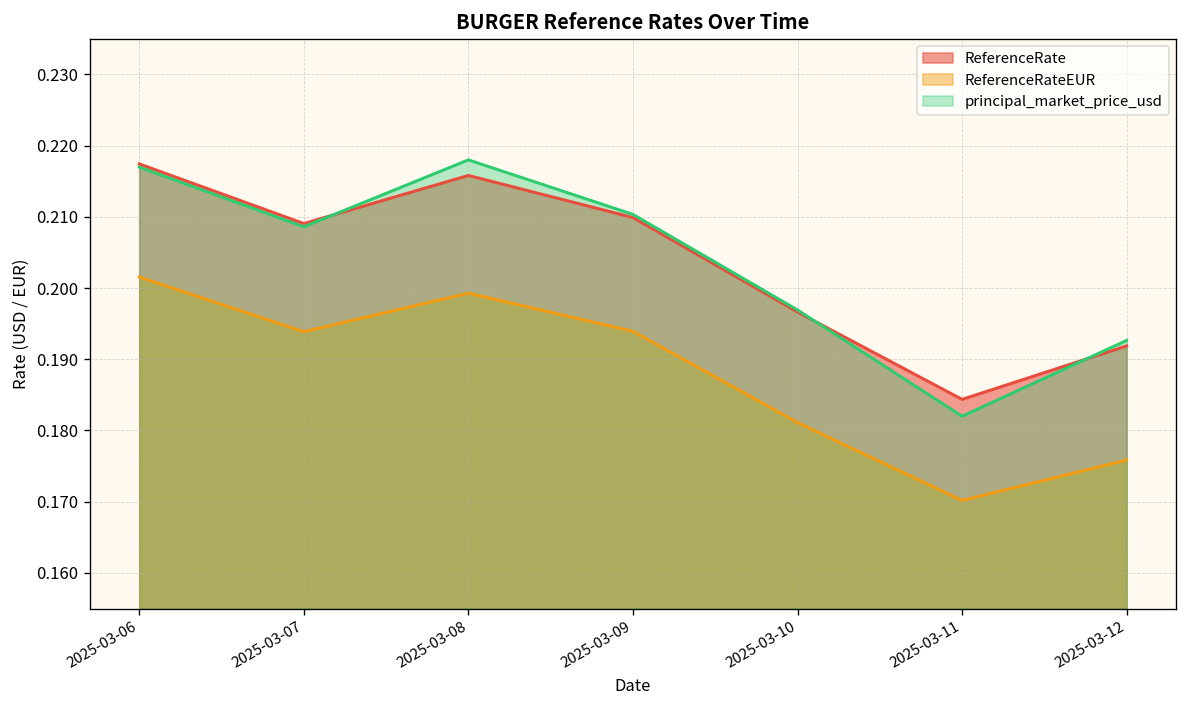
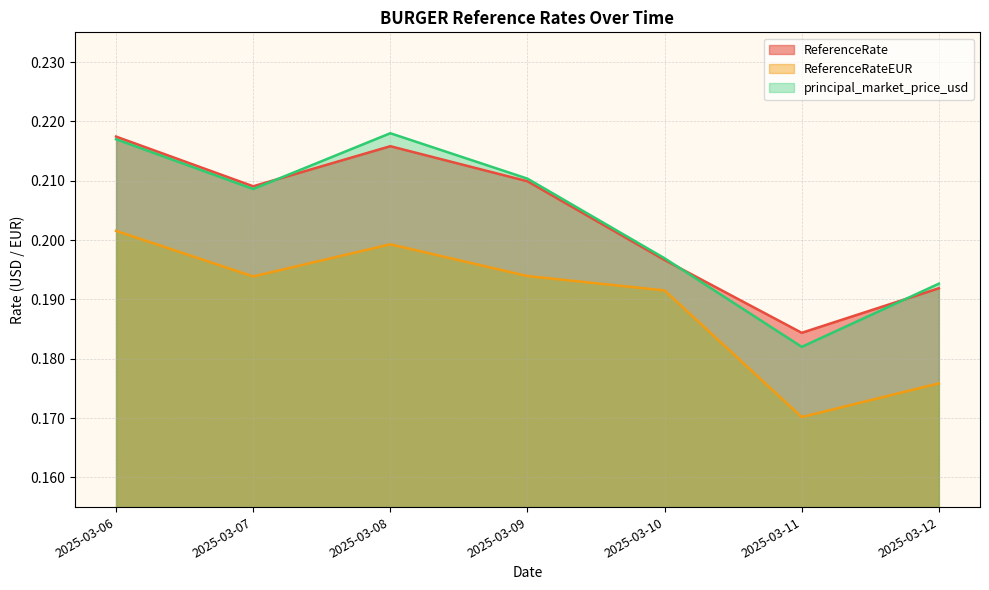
ReferenceRateEUR, 2025-03-10: 0.181 -> 0.192
